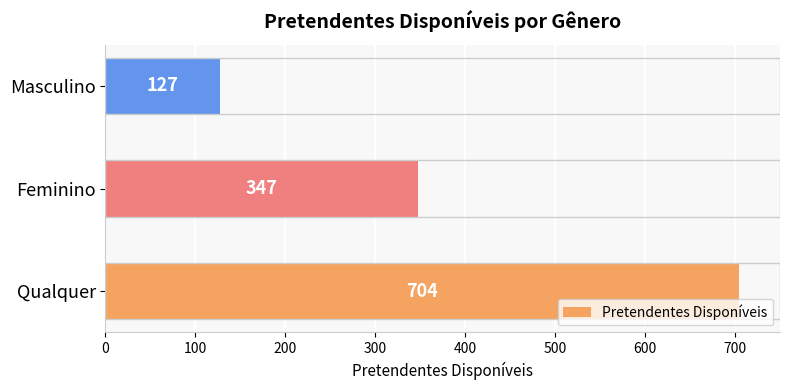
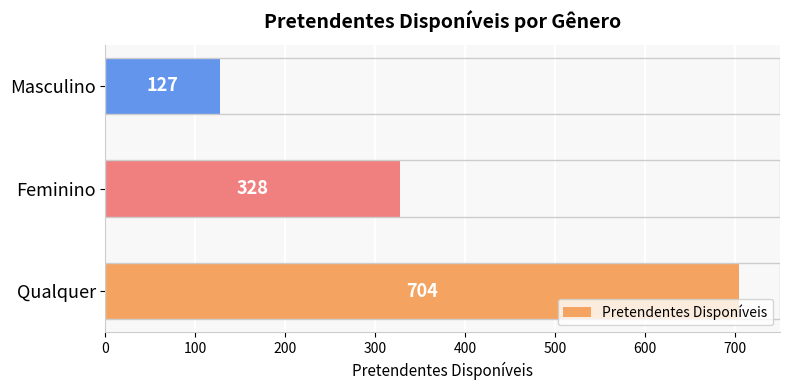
Feminino: 347 -> 328
